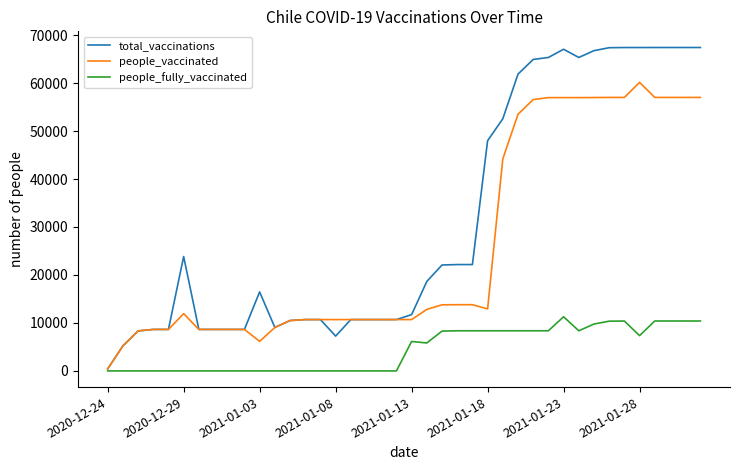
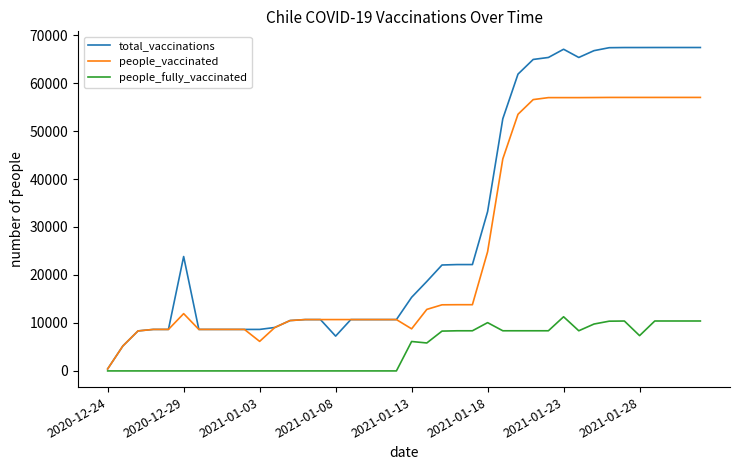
total_vaccinations, 2021-01-03: 16000 -> 9000
total_vaccinations, 2021-01-13: 12000 -> 15000
people_vaccinated, 2021-01-13: 11000 -> 9000
total_vaccinations, 2021-01-18: 48000 -> 33000
people_vaccinated, 2021-01-18: 13000 -> 25000
people_fully_vaccinated, 2021-01-18: 8000 -> 10000
people_vaccinated, 2021-01-28: 60000 -> 57000
